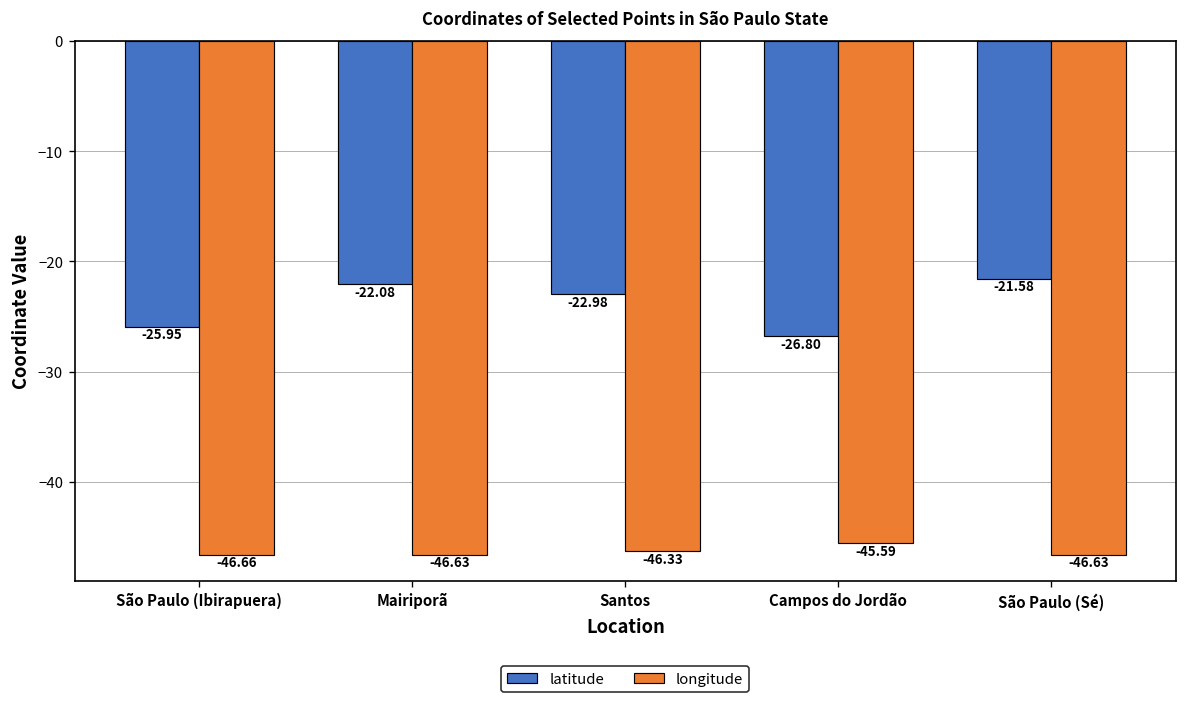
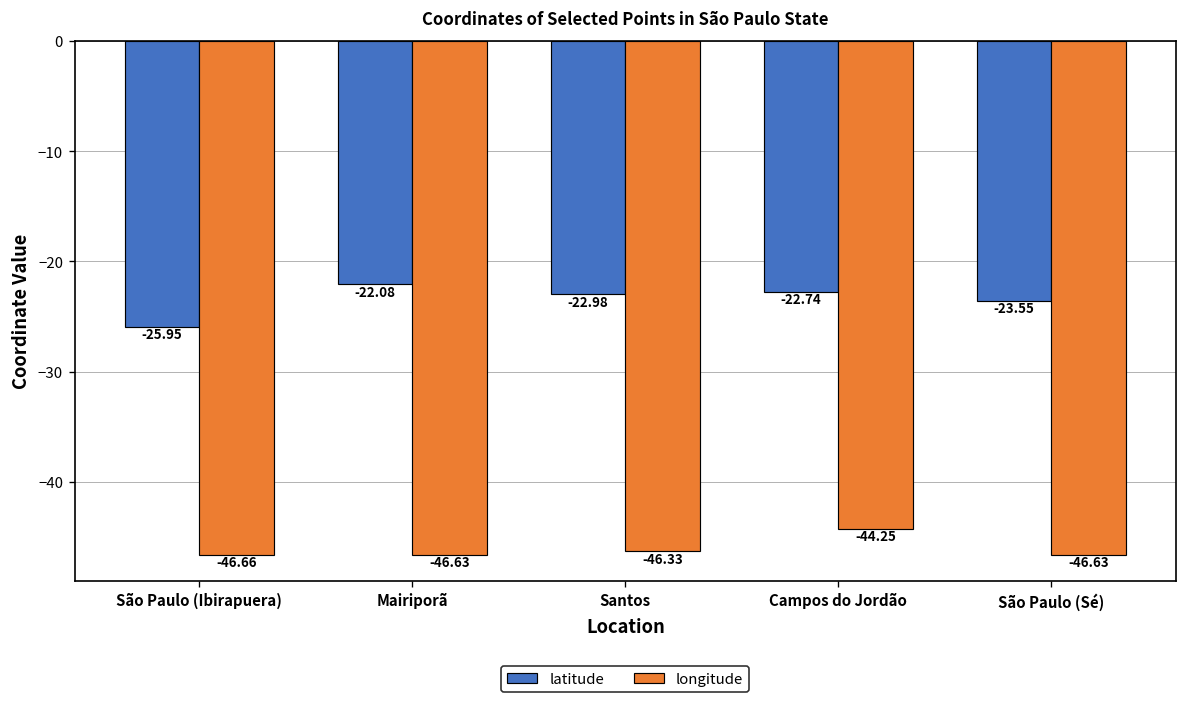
latitude, Campos do Jordão: -26.80 -> -22.74
longitude, Campos do Jordão: -45.59 -> -44.25
latitude, São Paulo (Sé): -21.58 -> -23.55
